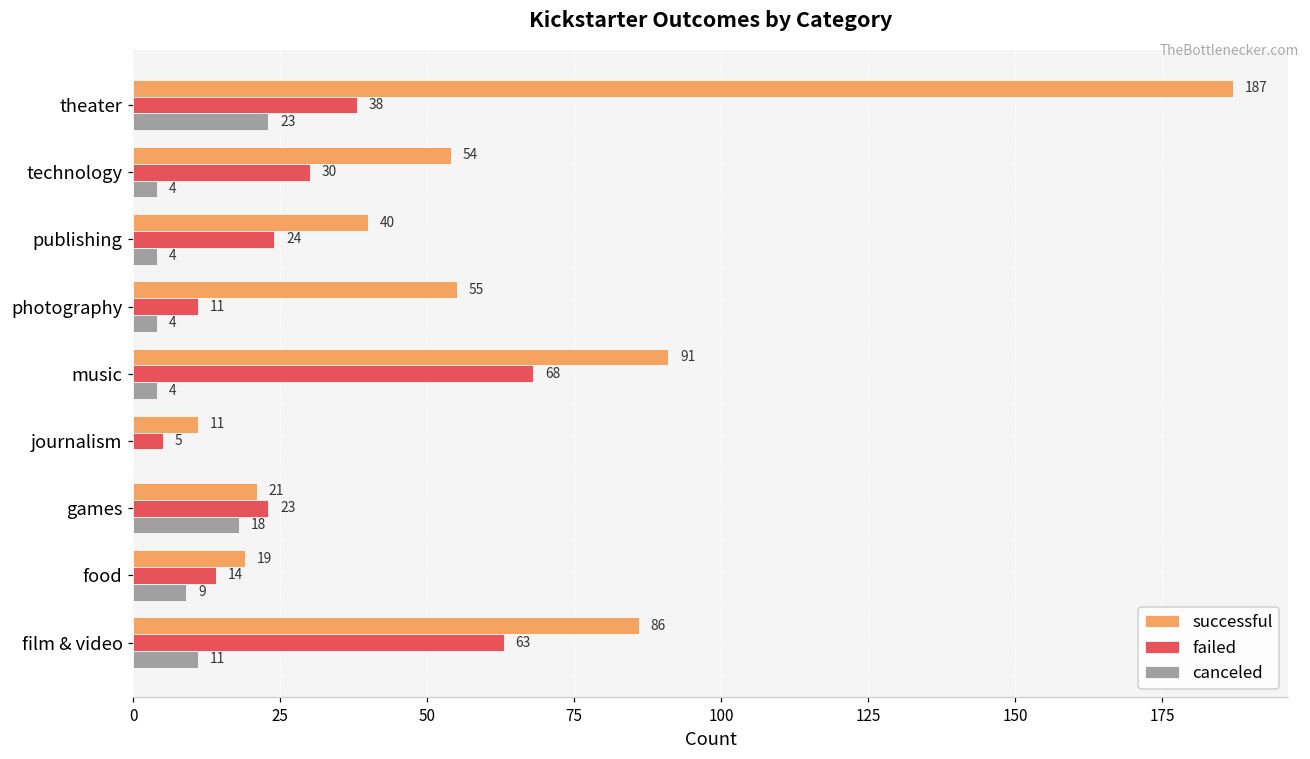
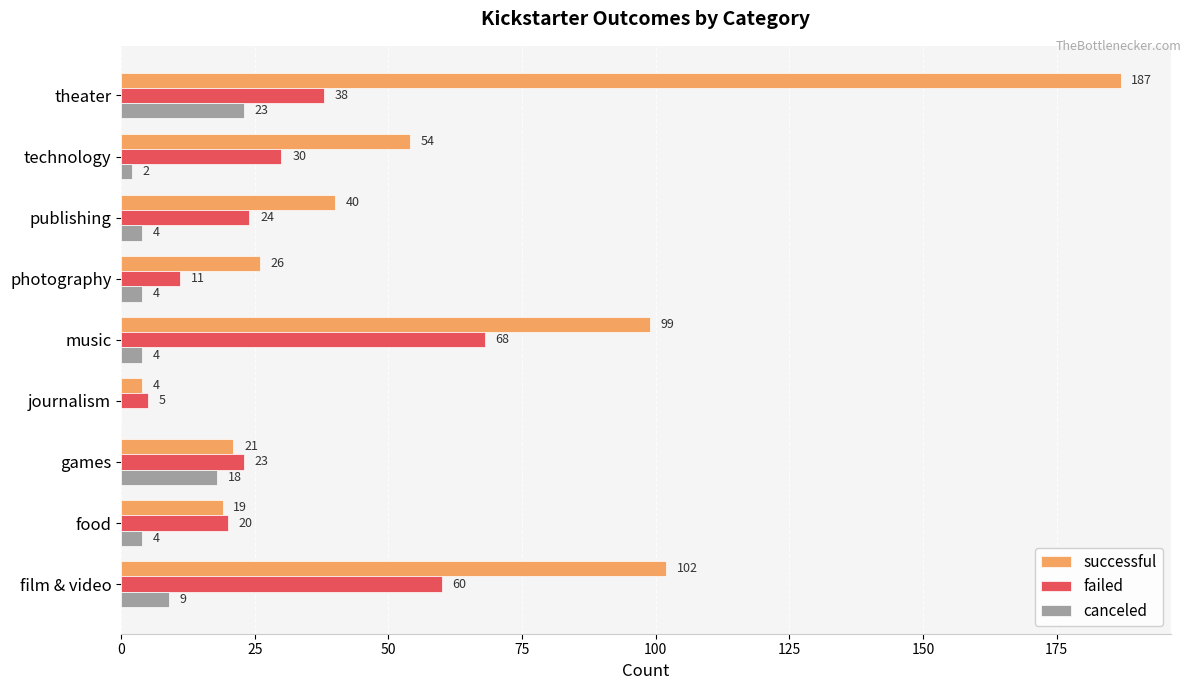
canceled, technology: 4 -> 2
successful, photography: 55 -> 26
successful, music: 91 -> 99
successful, journalism: 11 -> 4
failed, food: 14 -> 20
canceled, food: 9 -> 4
successful, film & video: 86 -> 102
failed, film & video: 63 -> 60
canceled, film & video: 11 -> 9
